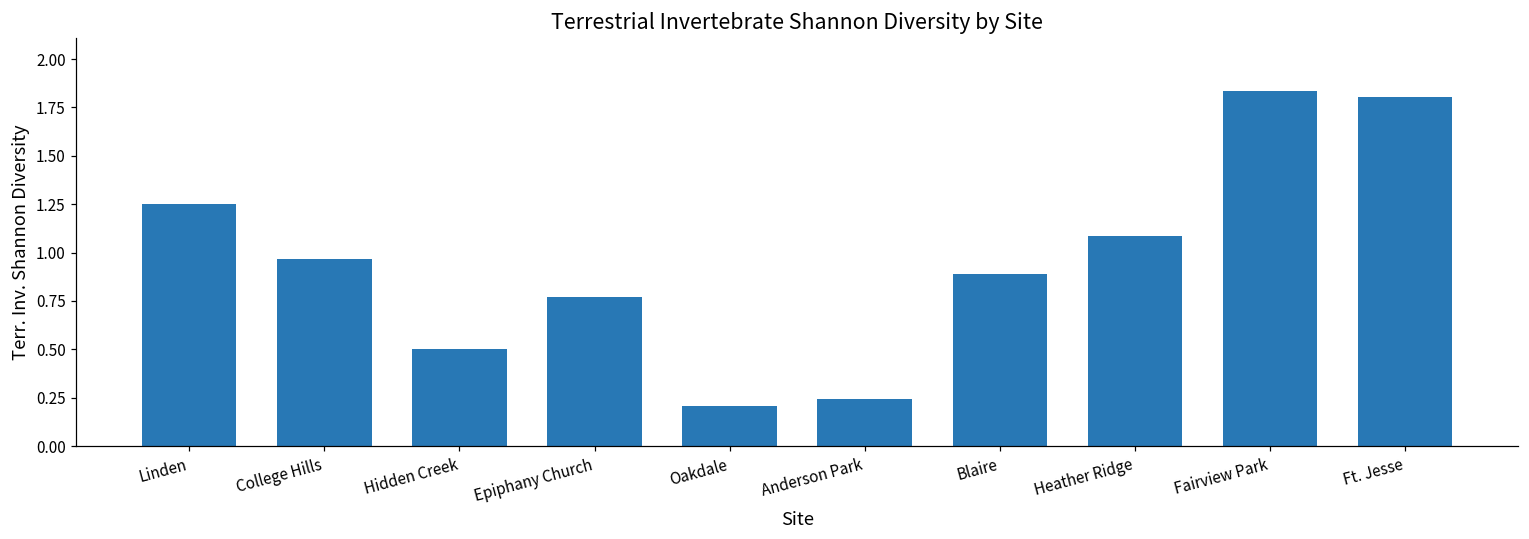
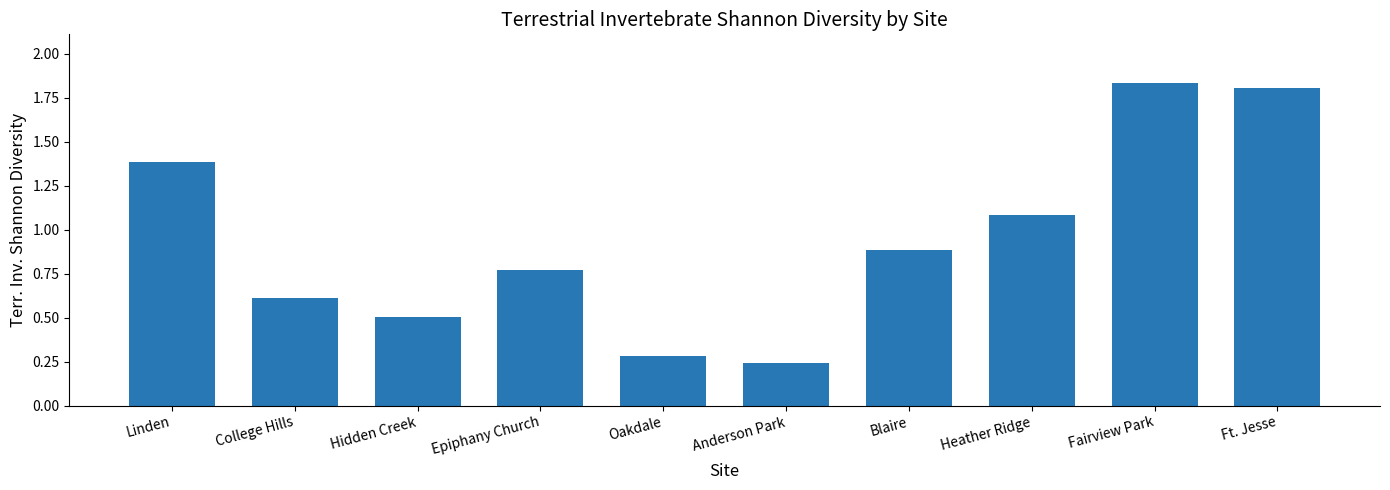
Linden: 1.25 -> 1.38
College Hills: 0.97 -> 0.61
Oakdale: 0.21 -> 0.28
